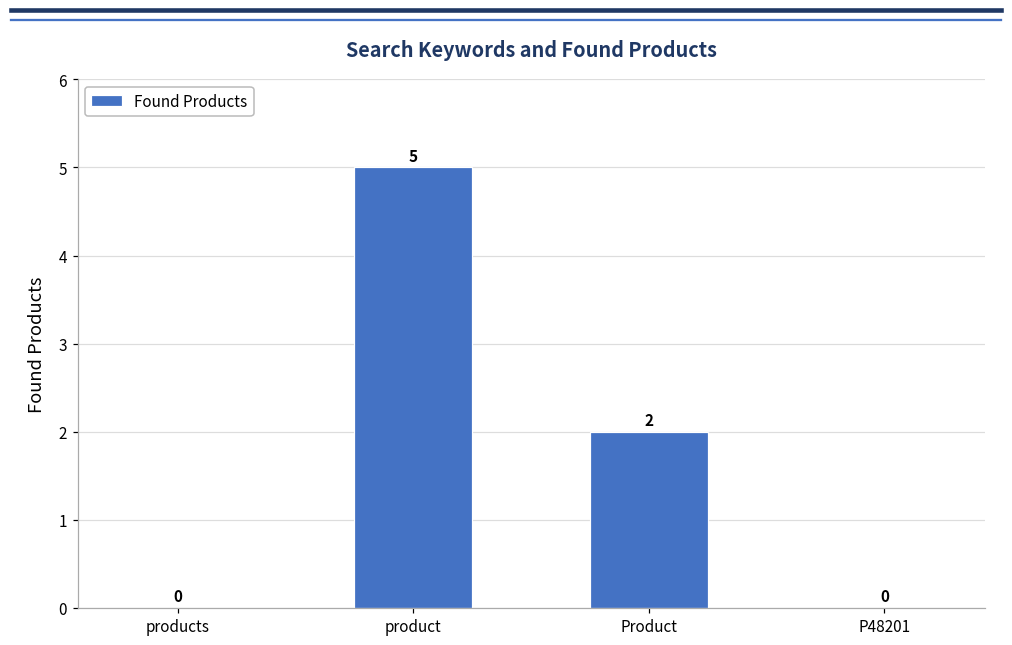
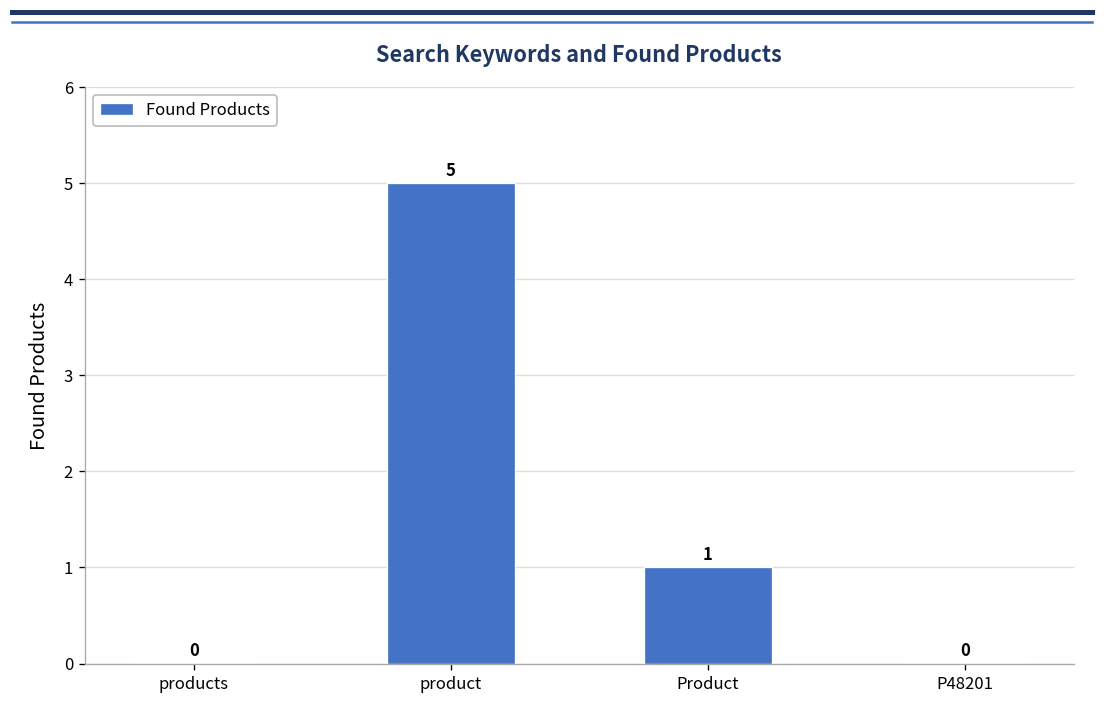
Product: 2 -> 1
